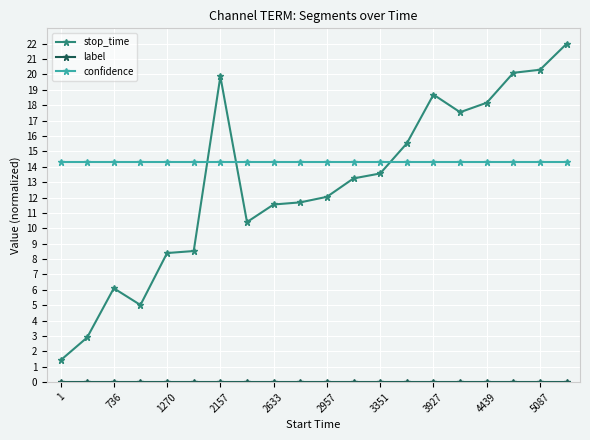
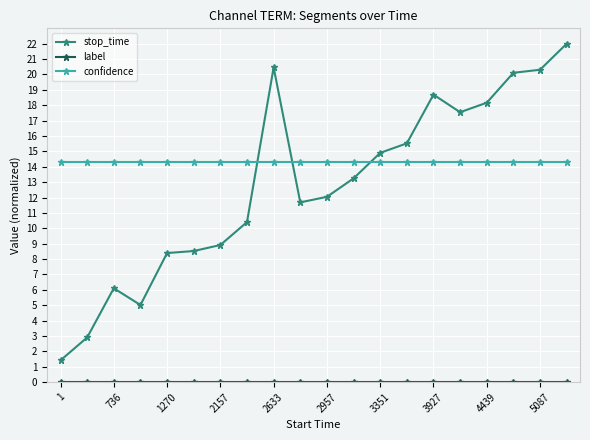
stop_time, 2157: 19.9 -> 8.9
stop_time, 2633: 11.5 -> 20.5
stop_time, 3351: 13.6 -> 14.9
